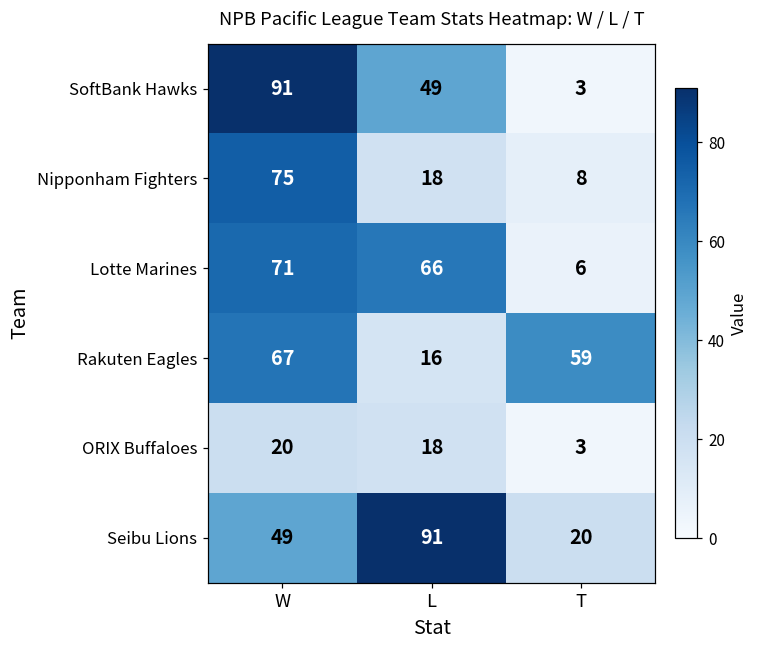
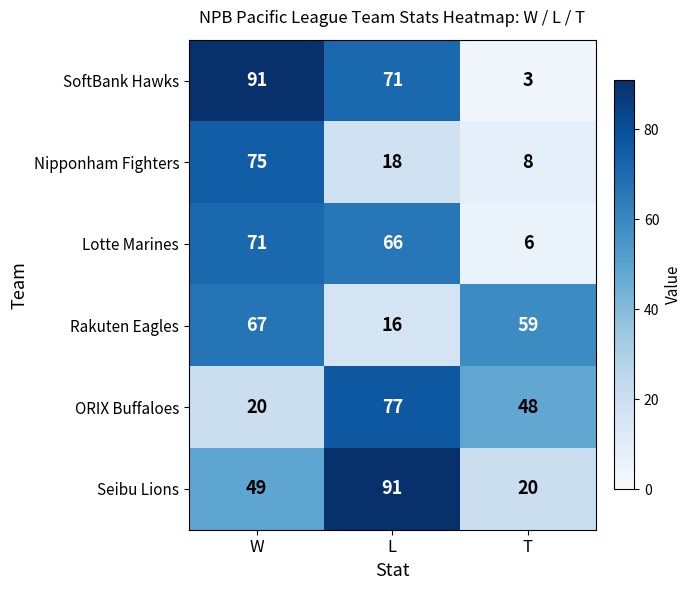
SoftBank Hawks, L: 49 -> 71
ORIX Buffaloes, L: 18 -> 77
ORIX Buffaloes, T: 3 -> 48
